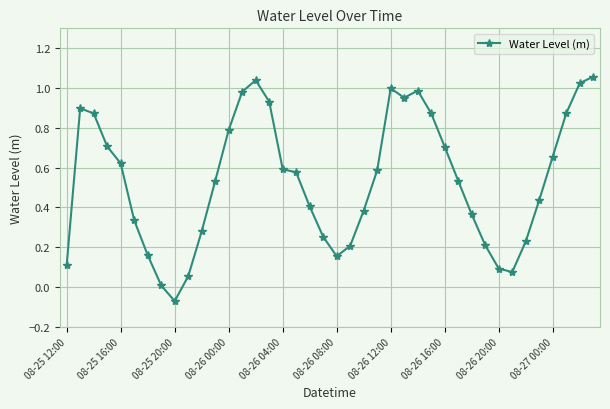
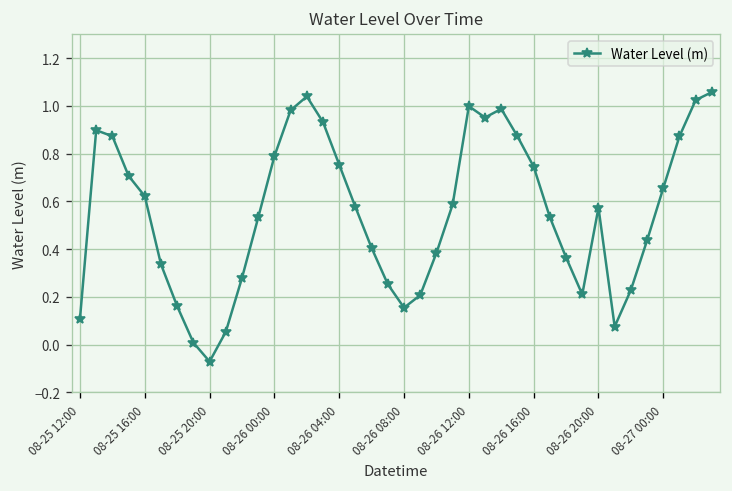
08-26 04:00: 0.59 -> 0.75
08-26 16:00: 0.70 -> 0.75
08-26 20:00: 0.09 -> 0.57
